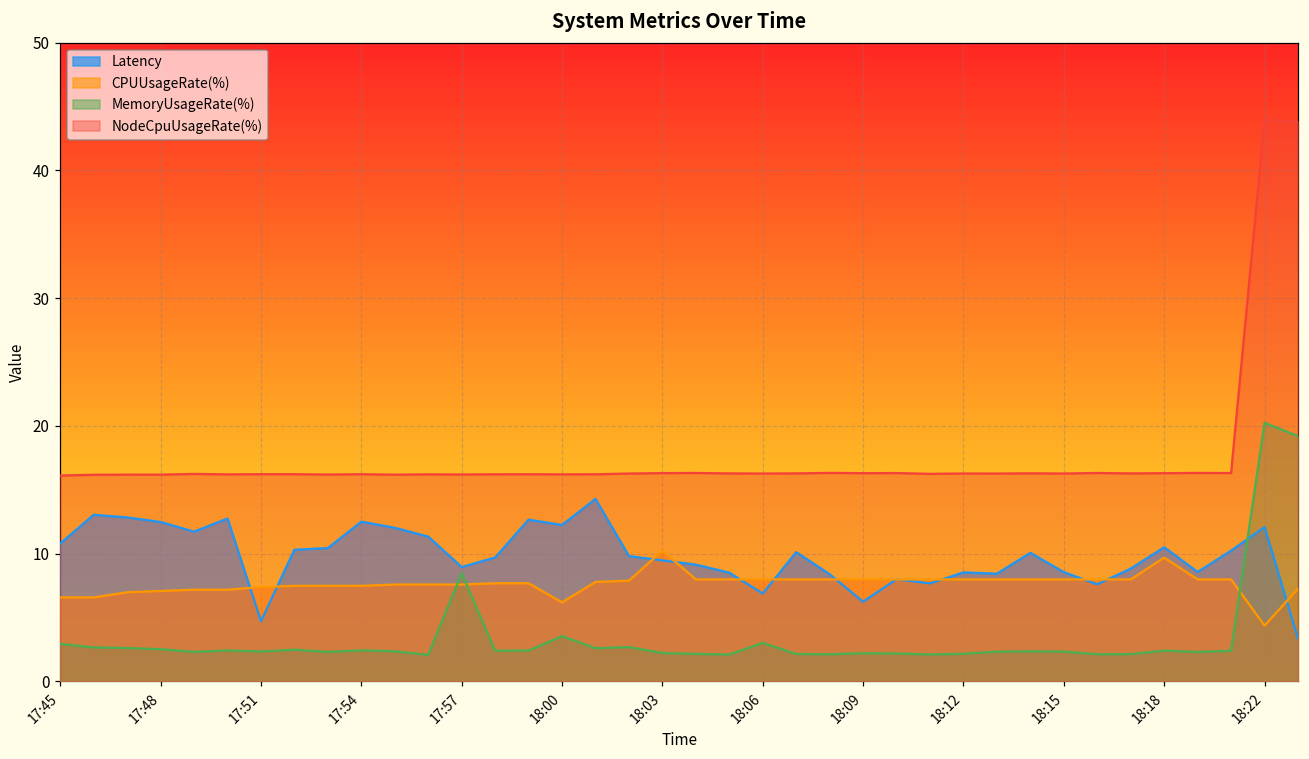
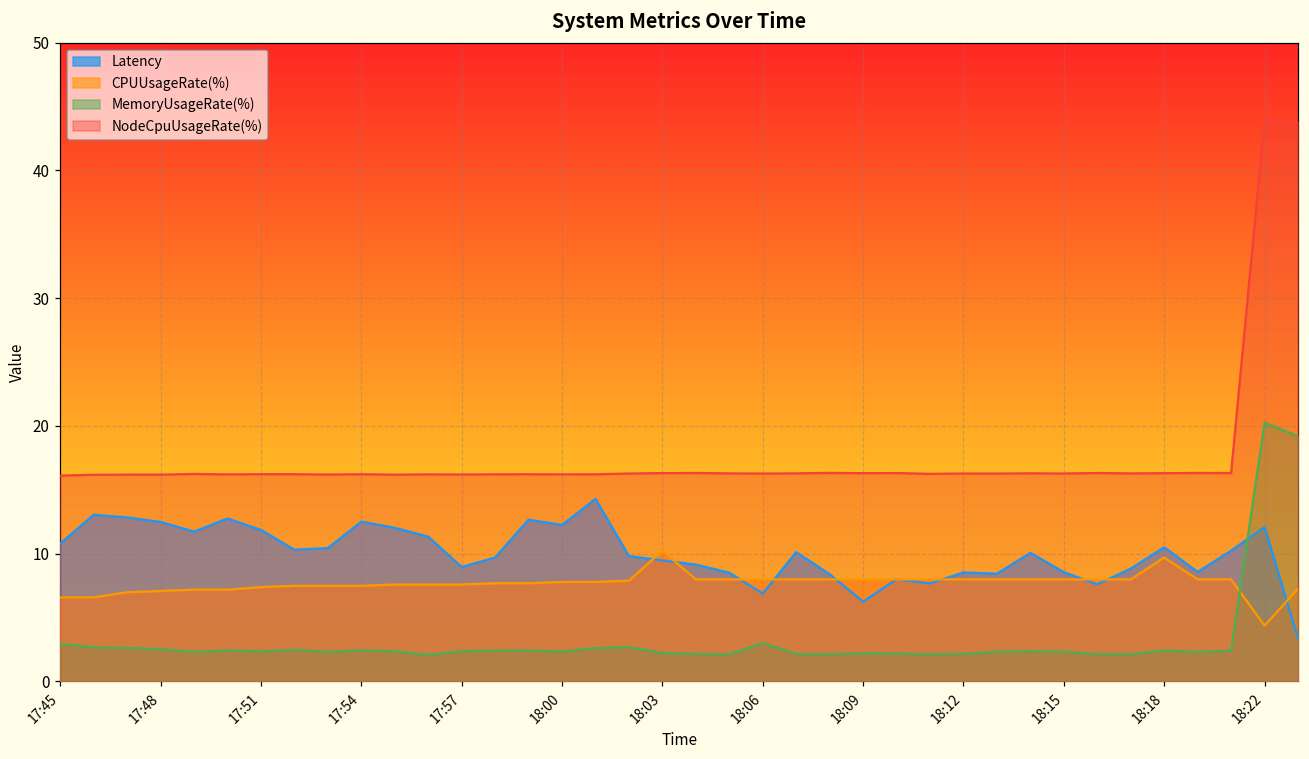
Latency, 17:51: 4.7 -> 11.9
MemoryUsageRate(%), 17:57: 8.5 -> 2.4
CPUUsageRate(%), 18:00: 6.2 -> 7.8
MemoryUsageRate(%), 18:00: 3.5 -> 2.3
